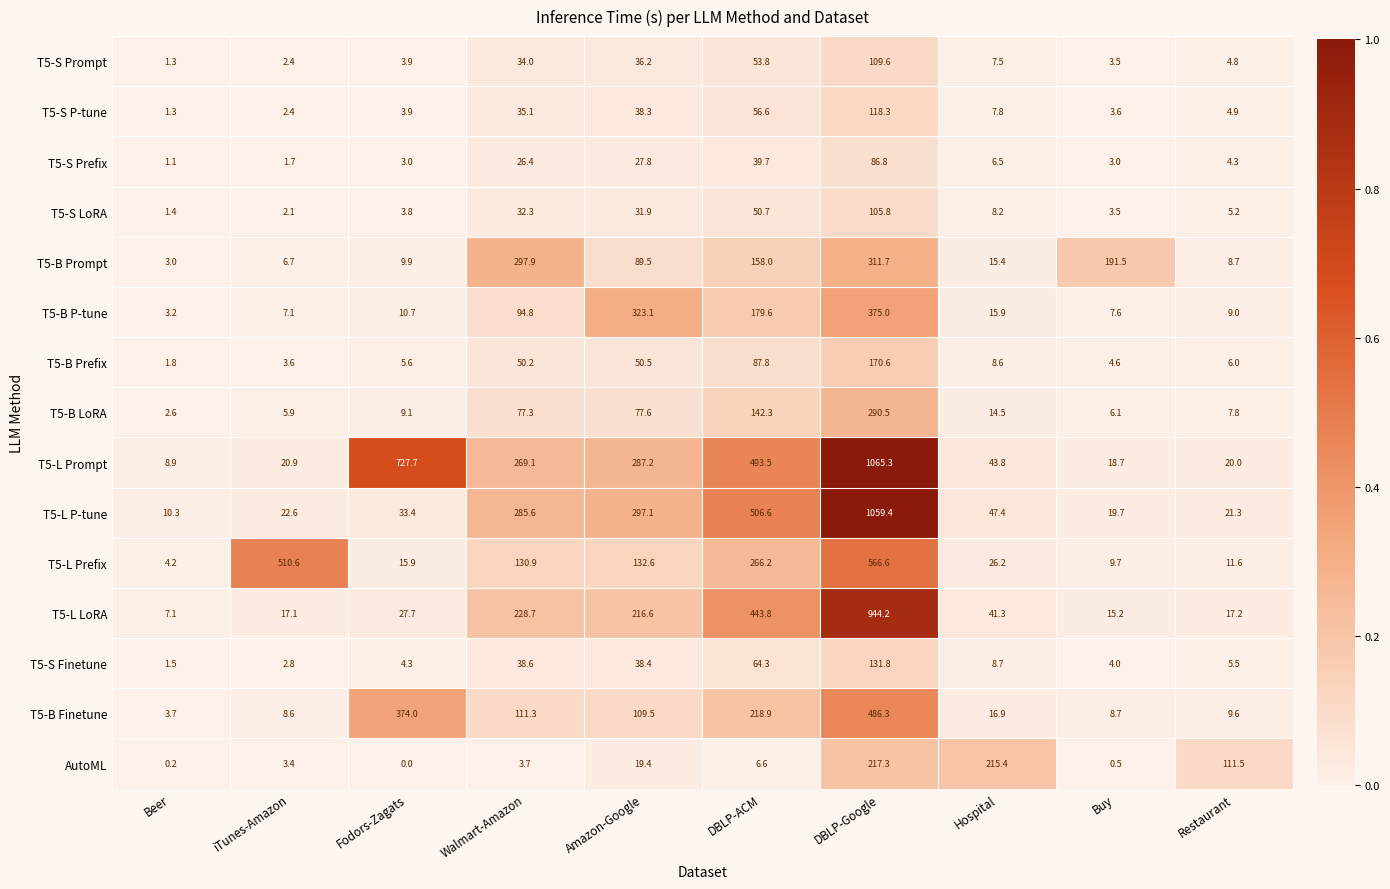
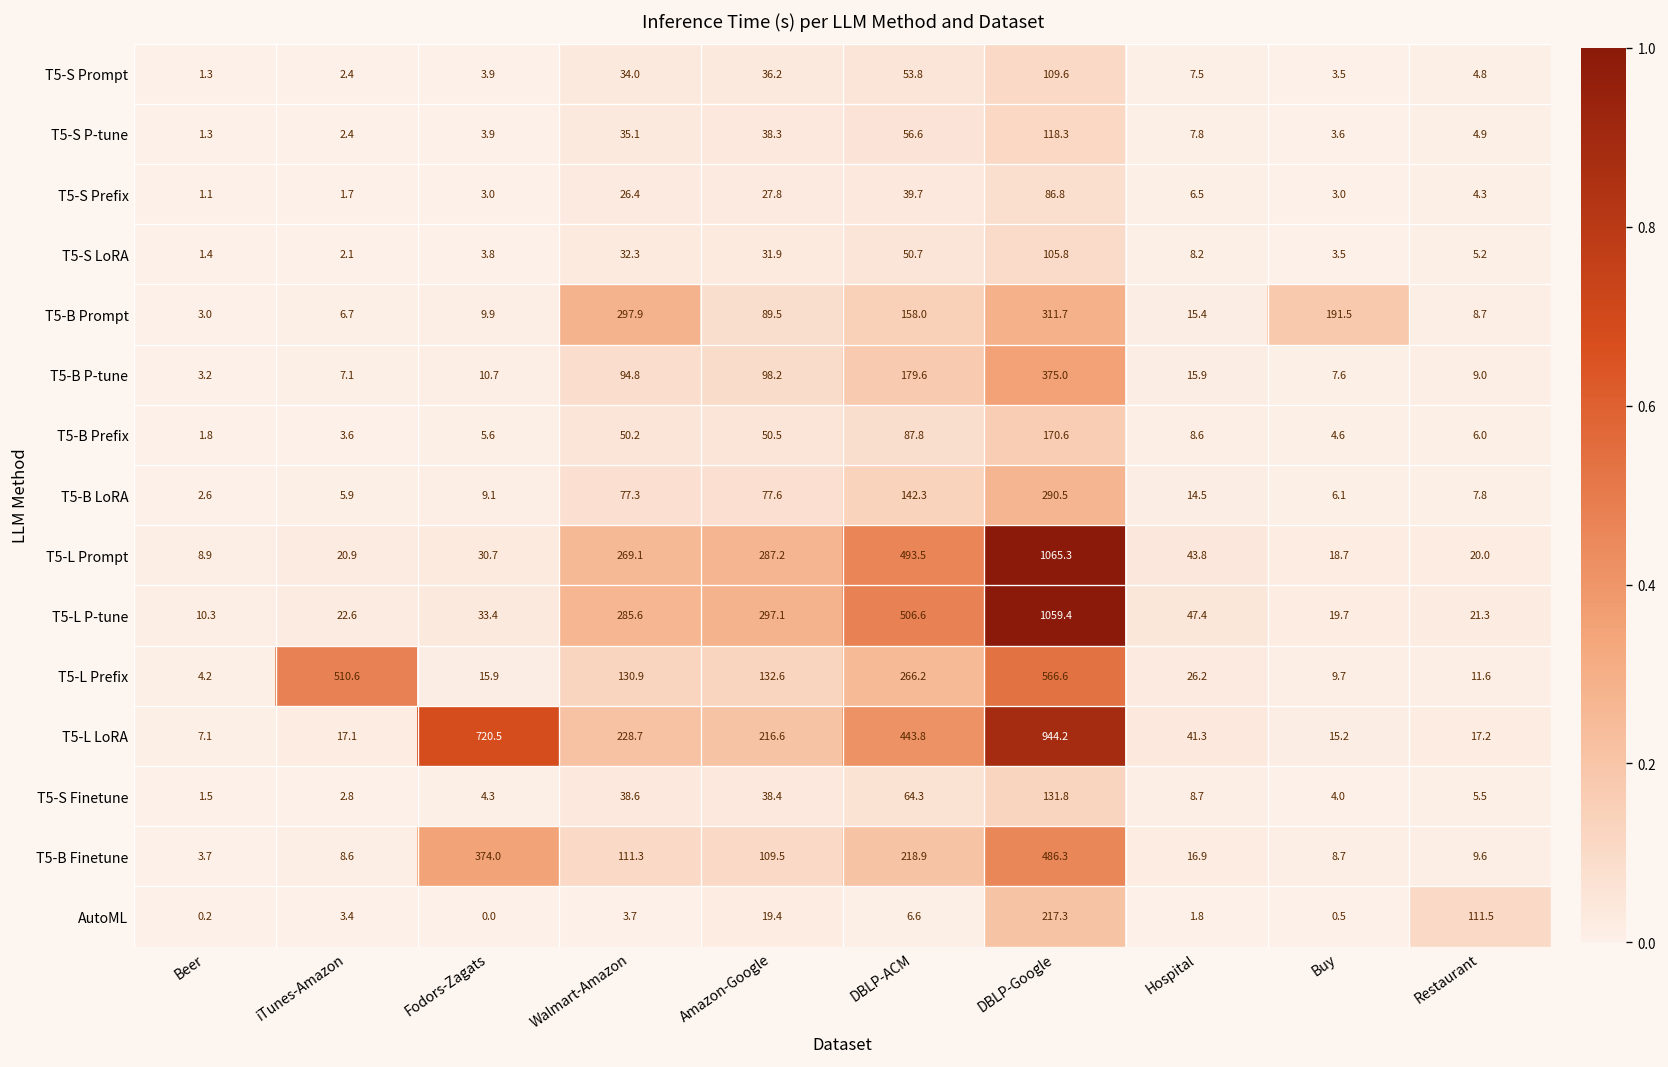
T5-B P-tune, Amazon-Google: 323.1 -> 98.2
T5-L Prompt, Fodors-Zagats: 727.7 -> 30.7
T5-L LoRA, Fodors-Zagats: 27.7 -> 720.5
AutoML, Hospital: 215.4 -> 1.8
